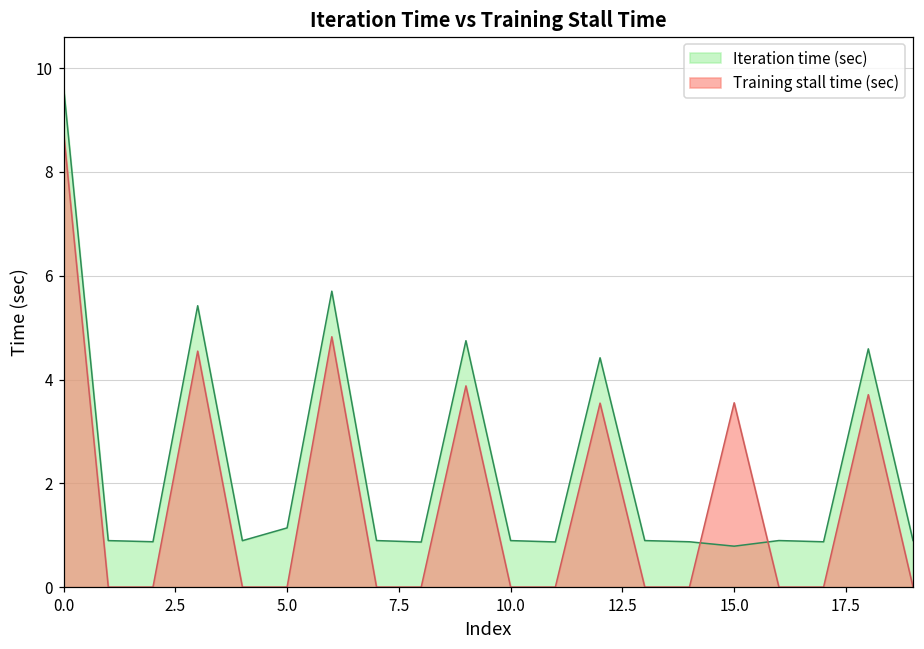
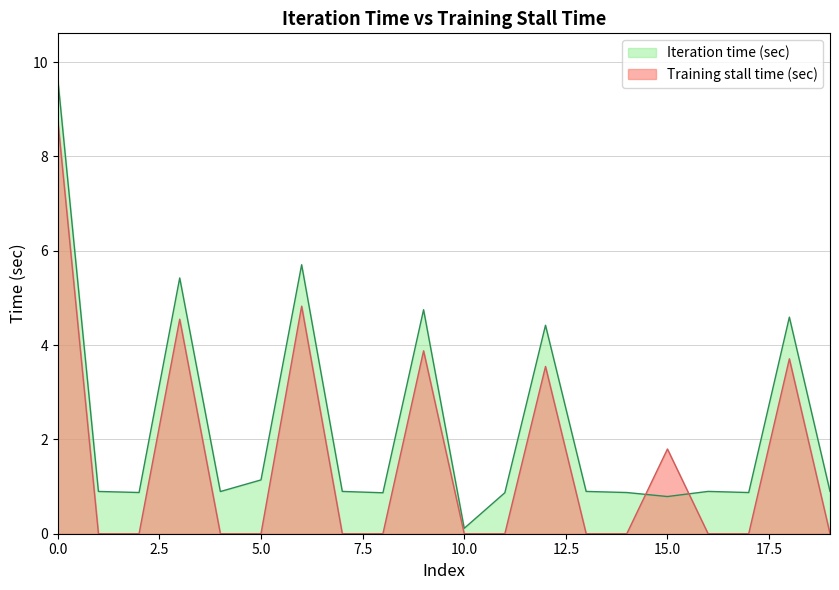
Iteration time (sec), 10.0: 0.9 -> 0.1
Training stall time (sec), 15.0: 3.6 -> 1.8
